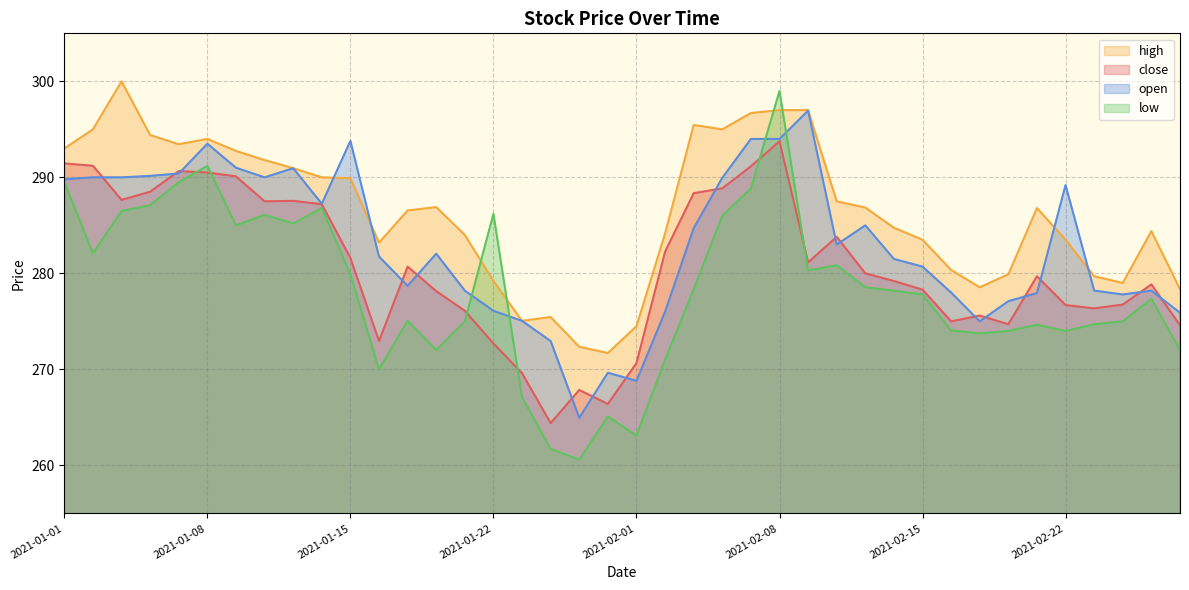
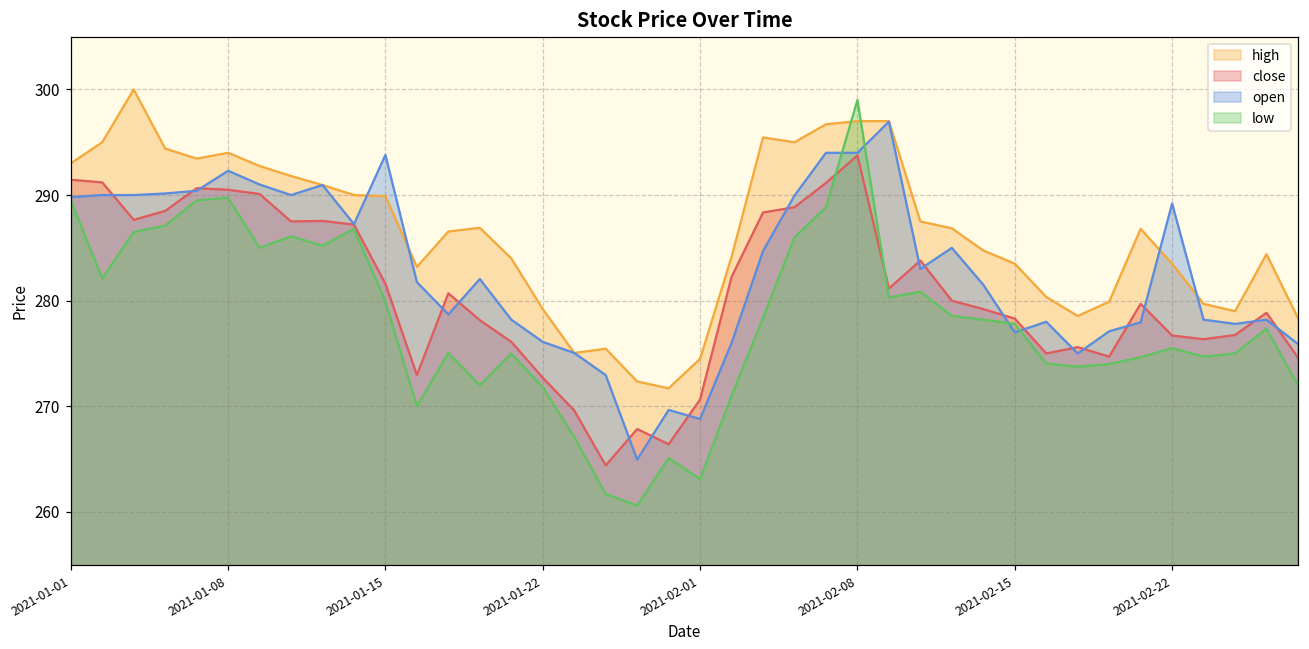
open, 2021-01-08: 294 -> 292
low, 2021-01-08: 291 -> 290
low, 2021-01-22: 286 -> 272
open, 2021-02-15: 281 -> 277
low, 2021-02-22: 274 -> 276
